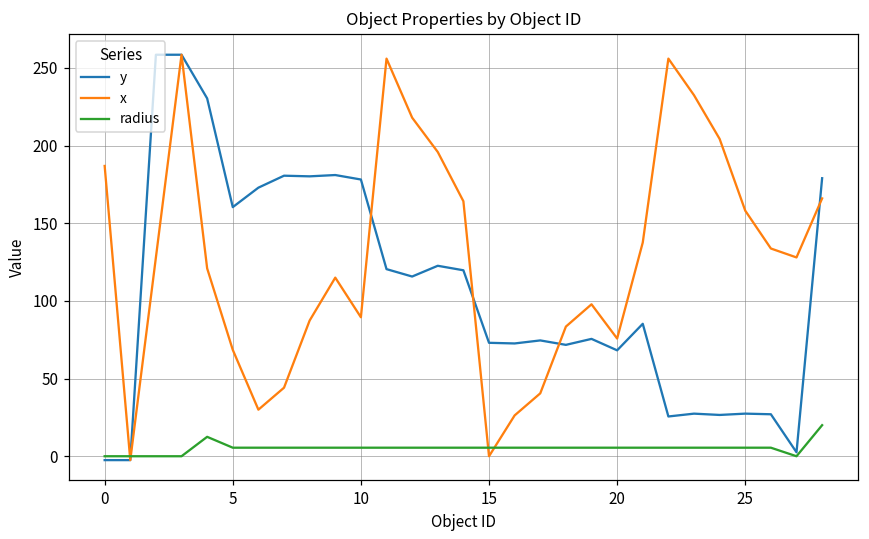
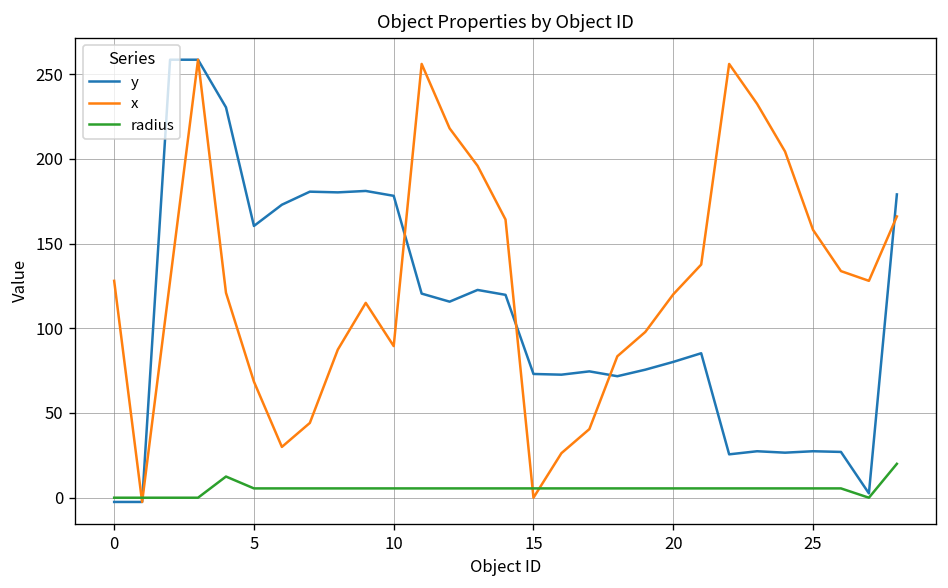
x, 0: 187 -> 128
y, 20: 68 -> 80
x, 20: 76 -> 120
